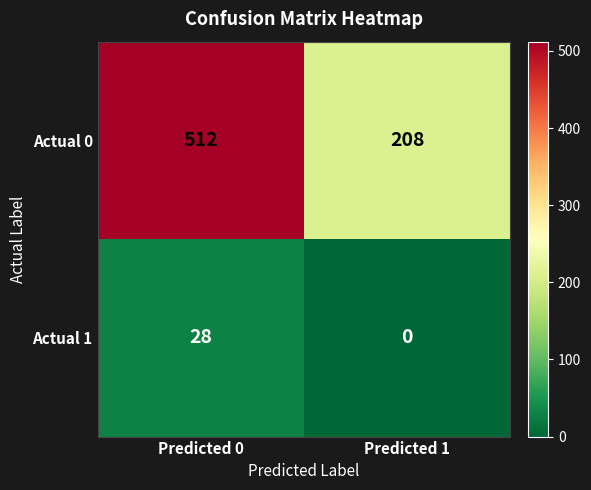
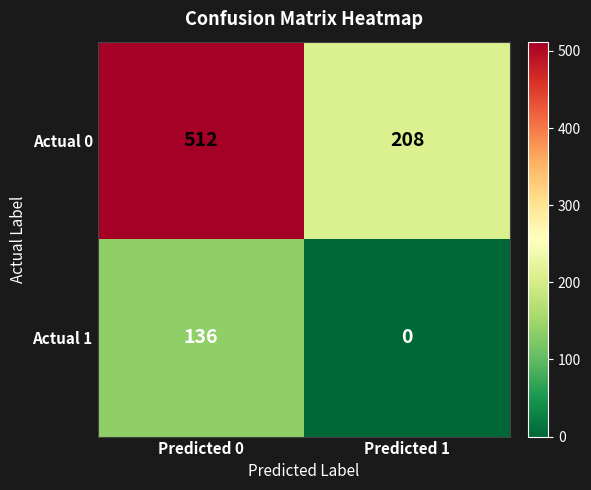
Actual 1, Predicted 0: 28 -> 136
